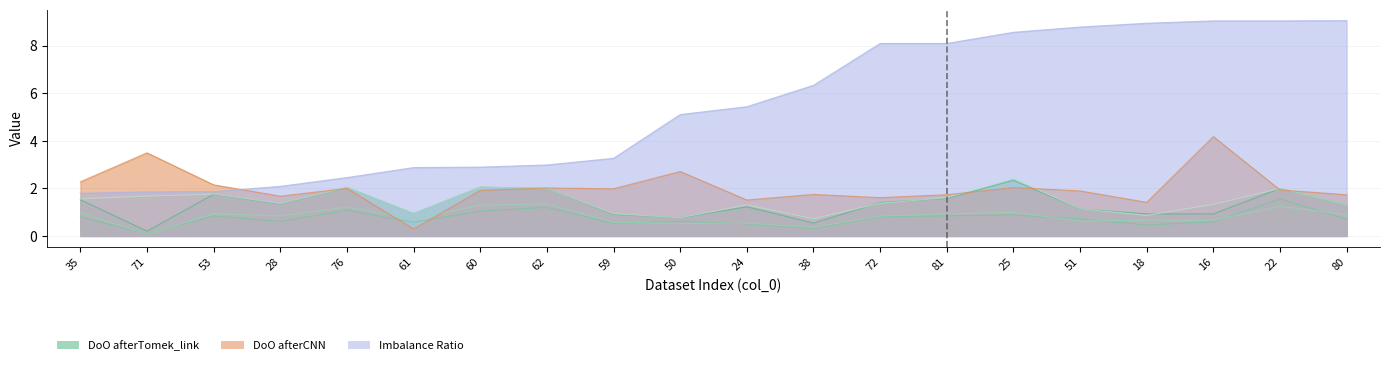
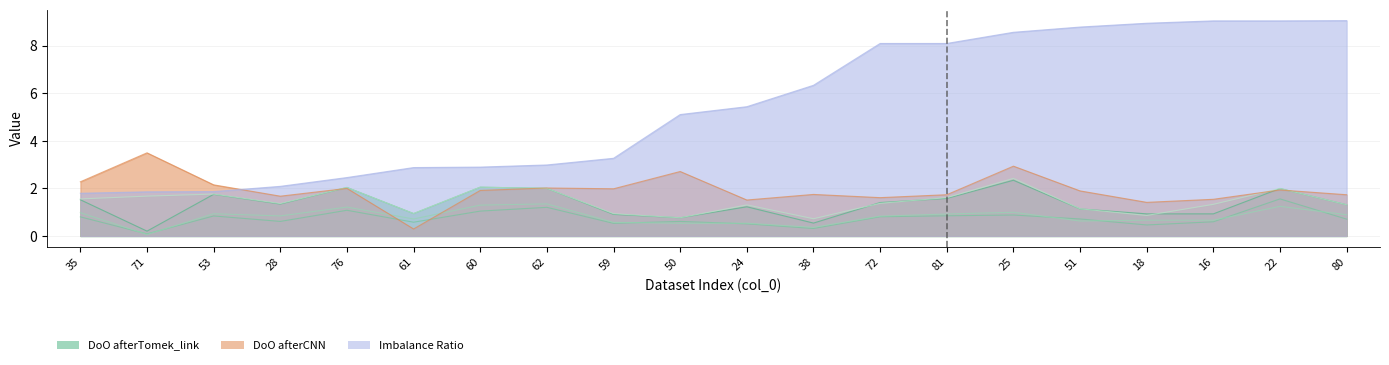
DoO afterCNN, 25: 2.0 -> 2.9
DoO afterCNN, 16: 4.2 -> 1.5
